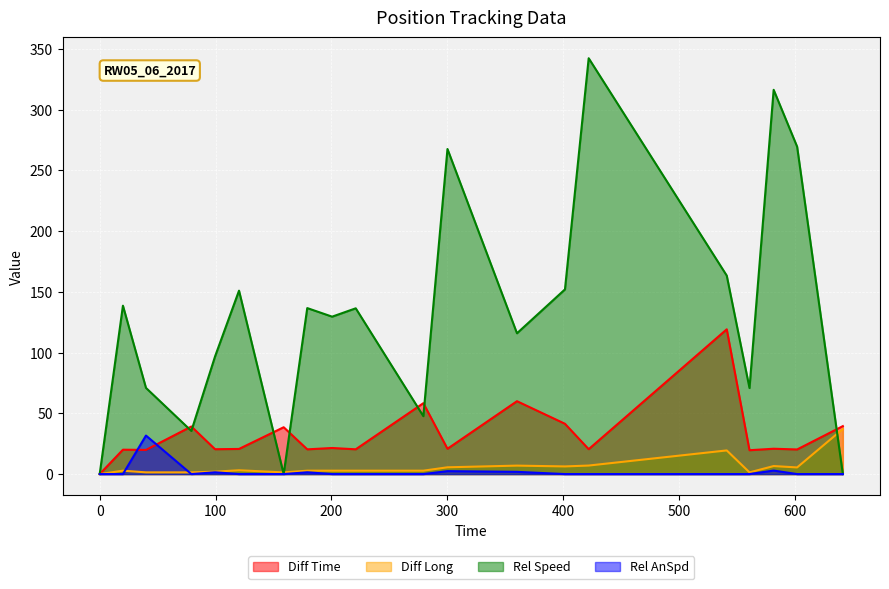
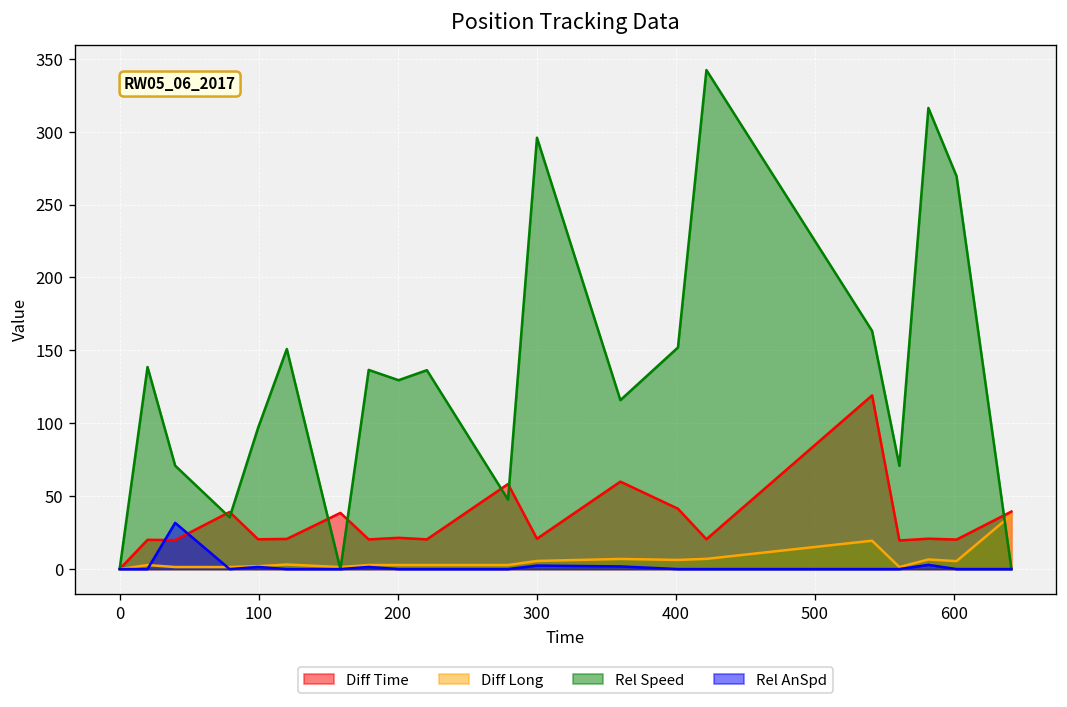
Rel Speed, 300: 268 -> 296
